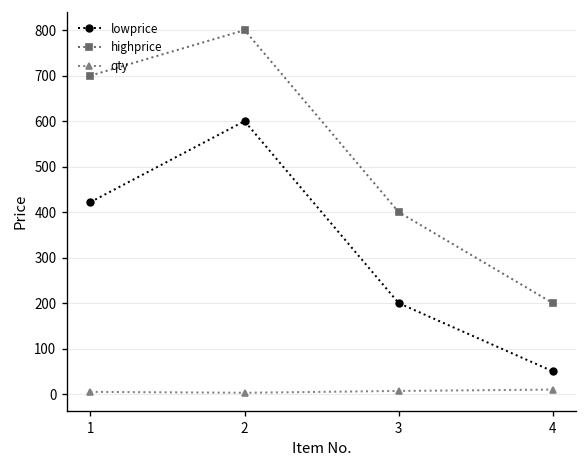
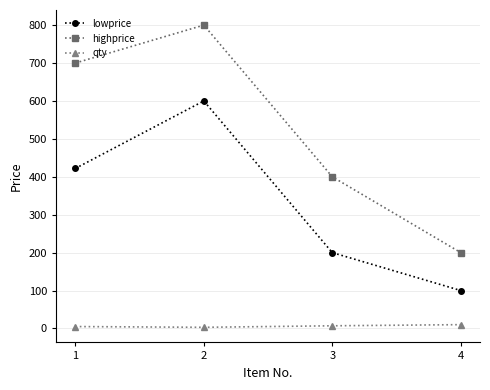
lowprice, 4: 50 -> 100
